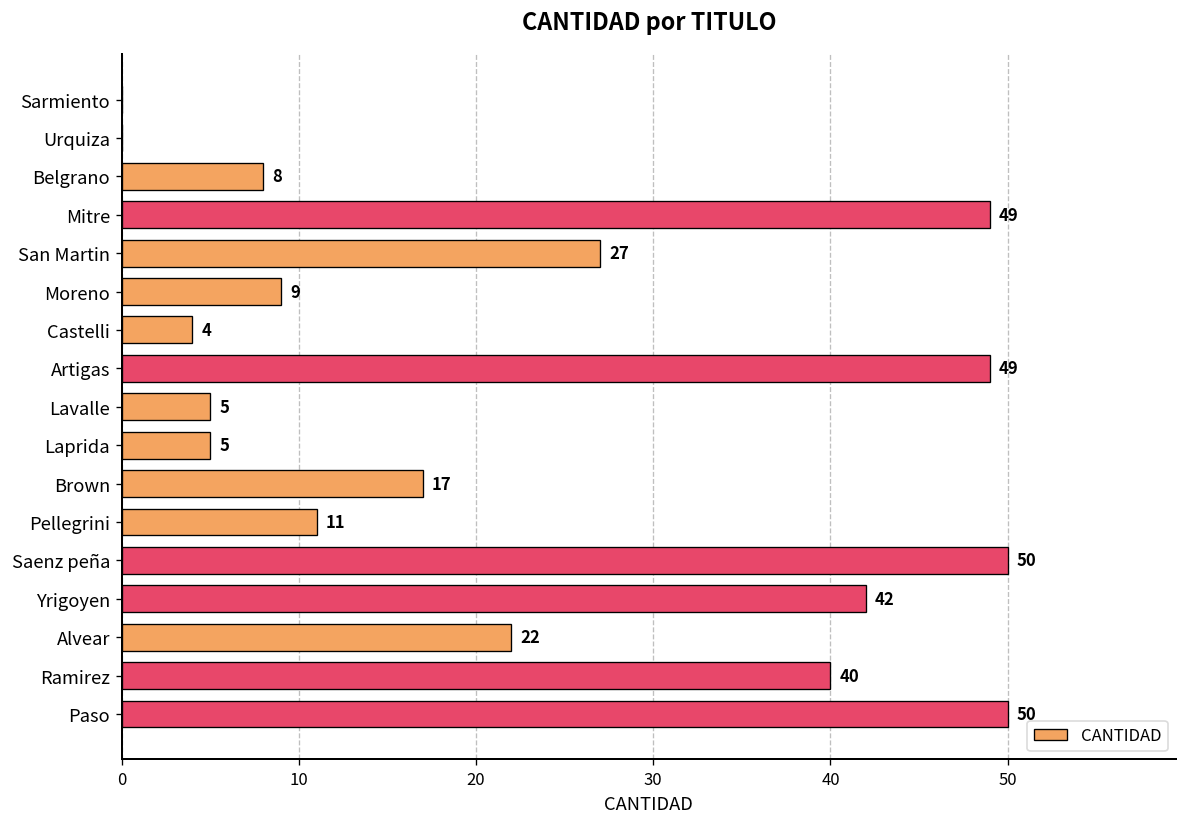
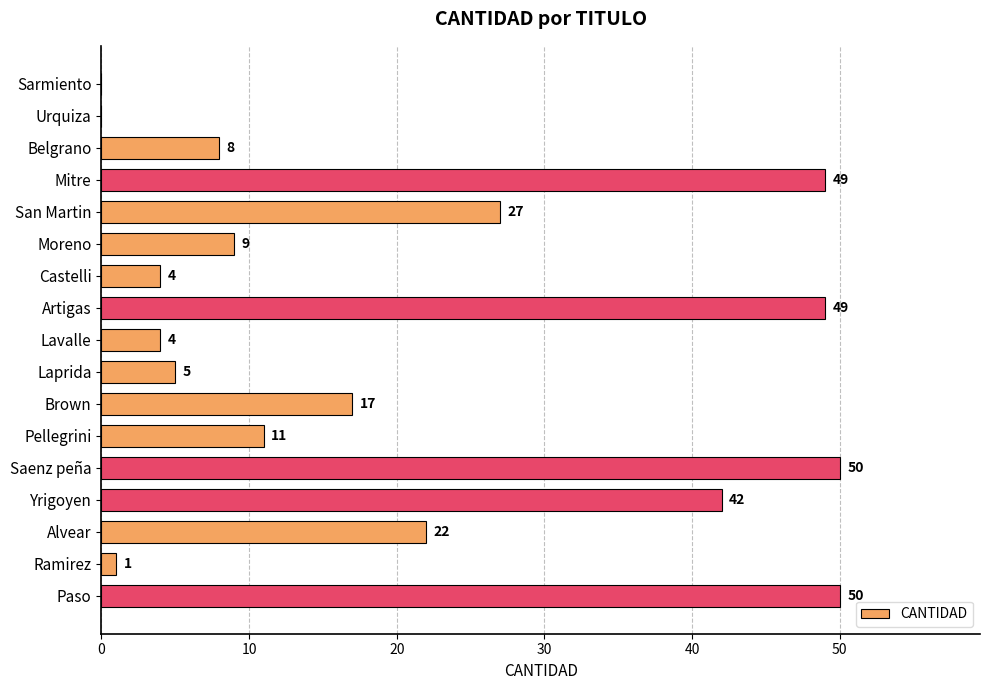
Lavalle: 5 -> 4
Ramirez: 40 -> 1
